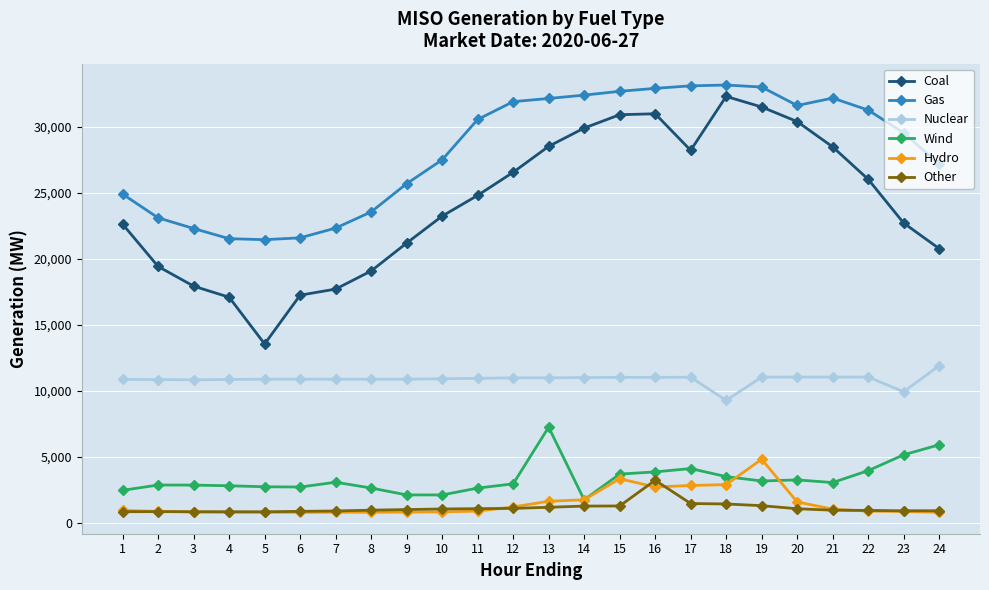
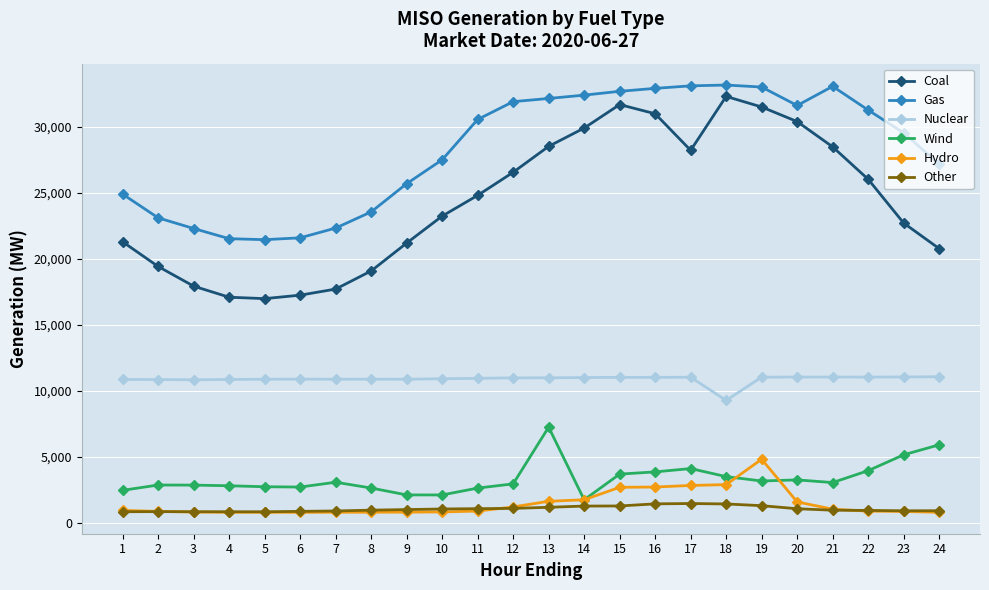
Coal, 1: 22,600 -> 21,300
Coal, 5: 13,500 -> 17,000
Coal, 15: 30,900 -> 31,700
Hydro, 15: 3,300 -> 2,700
Other, 16: 3,200 -> 1,400
Gas, 21: 32,200 -> 33,100
Nuclear, 23: 9,900 -> 11,000
Nuclear, 24: 11,900 -> 11,100
